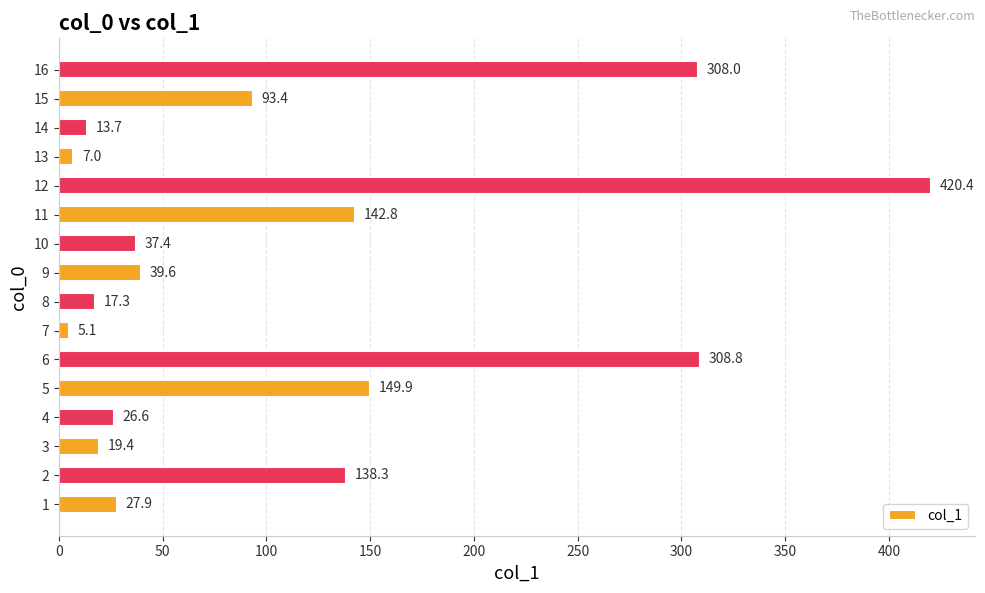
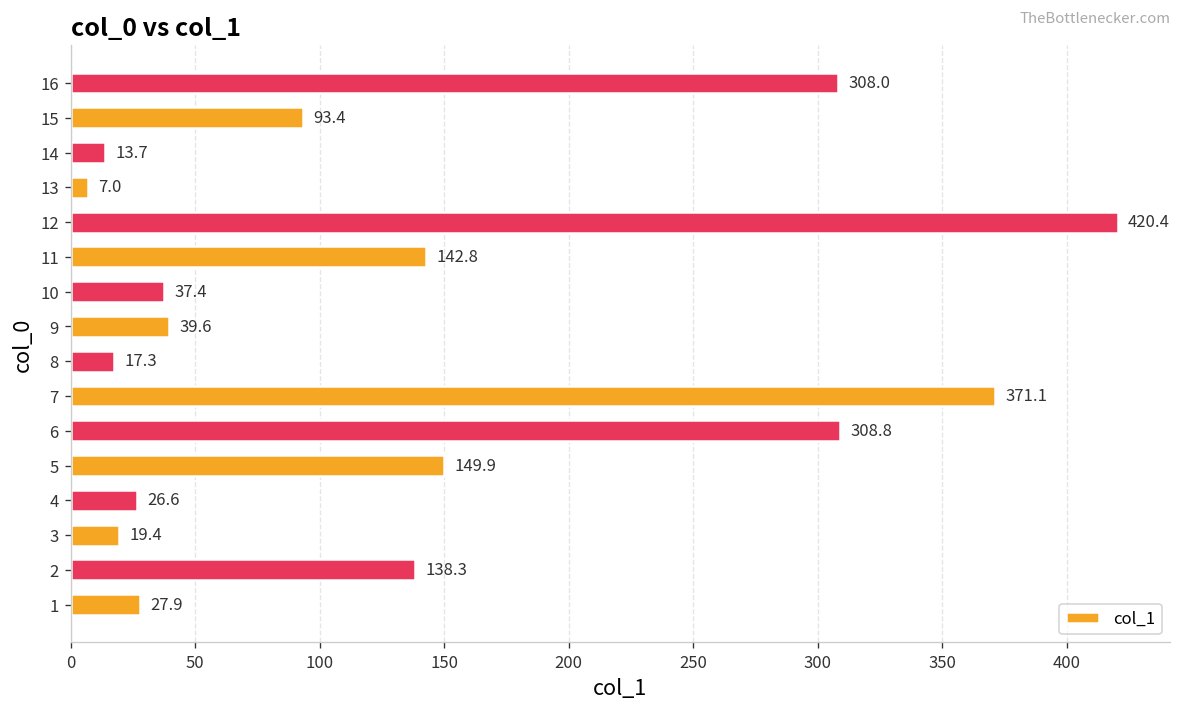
7: 5.1 -> 371.1
